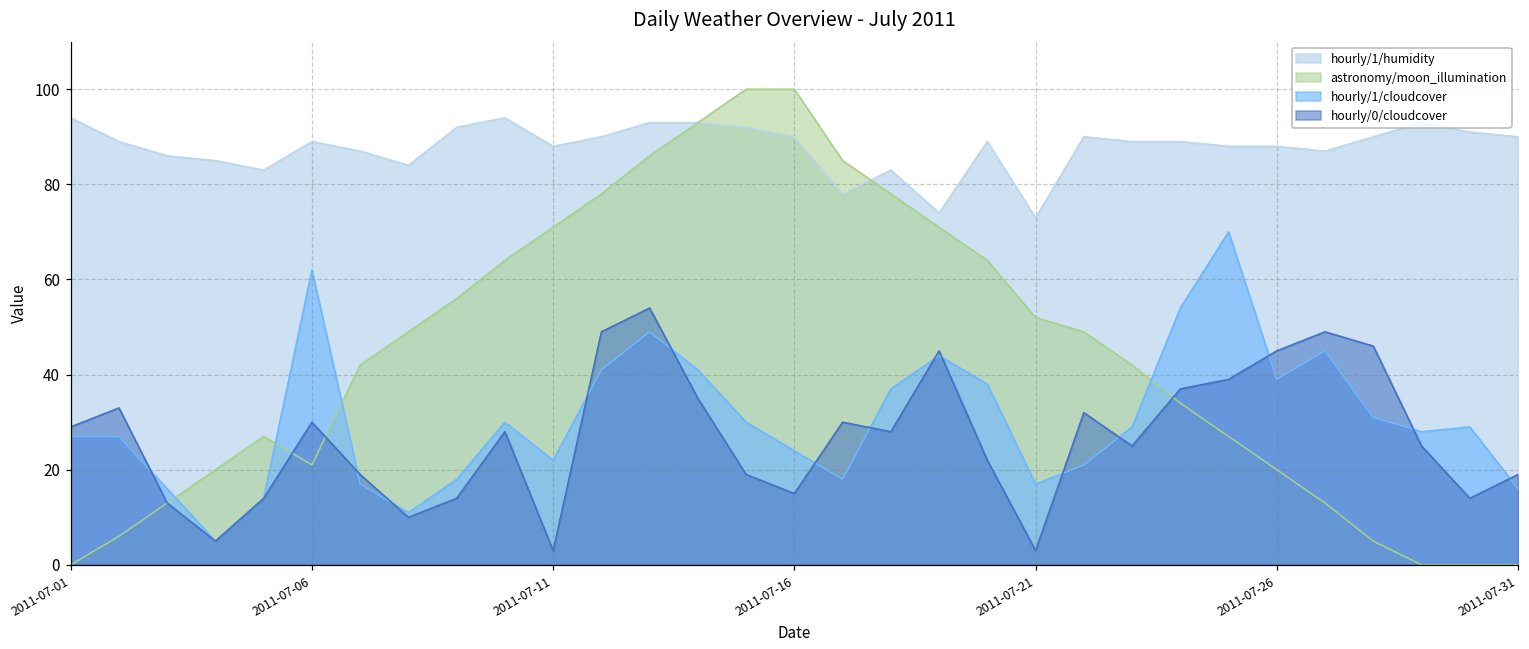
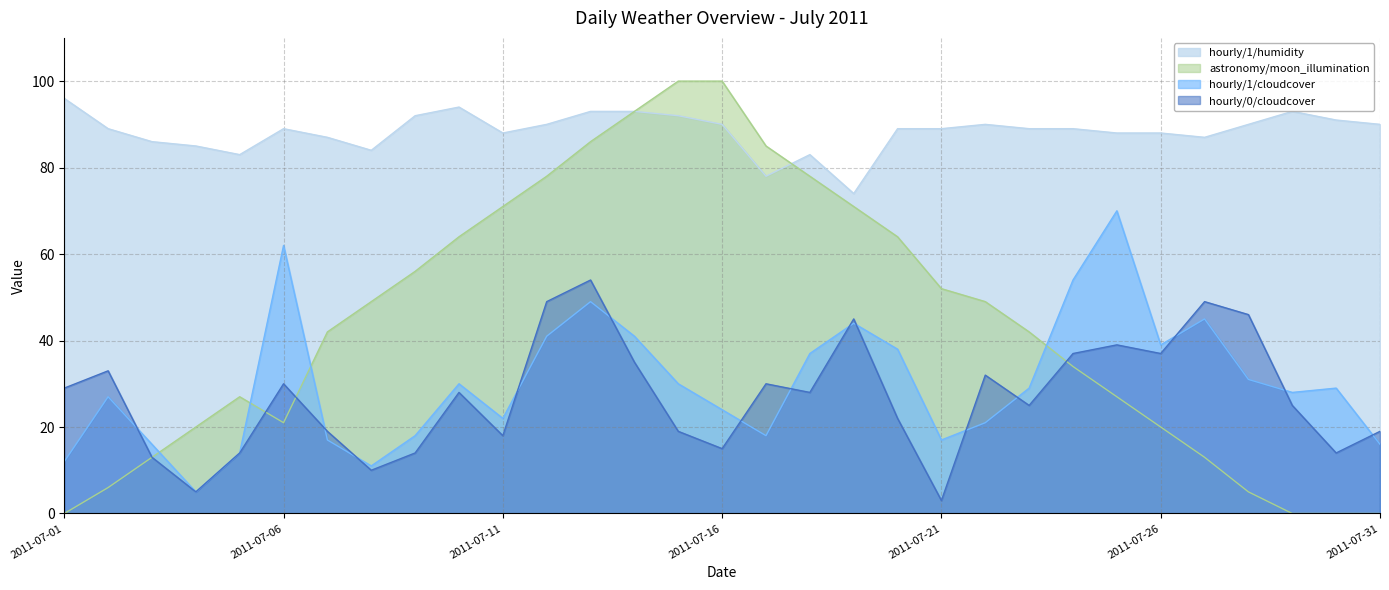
hourly/1/humidity, 2011-07-01: 94 -> 96
hourly/1/cloudcover, 2011-07-01: 27 -> 12
hourly/0/cloudcover, 2011-07-11: 3 -> 18
hourly/1/humidity, 2011-07-21: 73 -> 89
hourly/0/cloudcover, 2011-07-26: 45 -> 37
